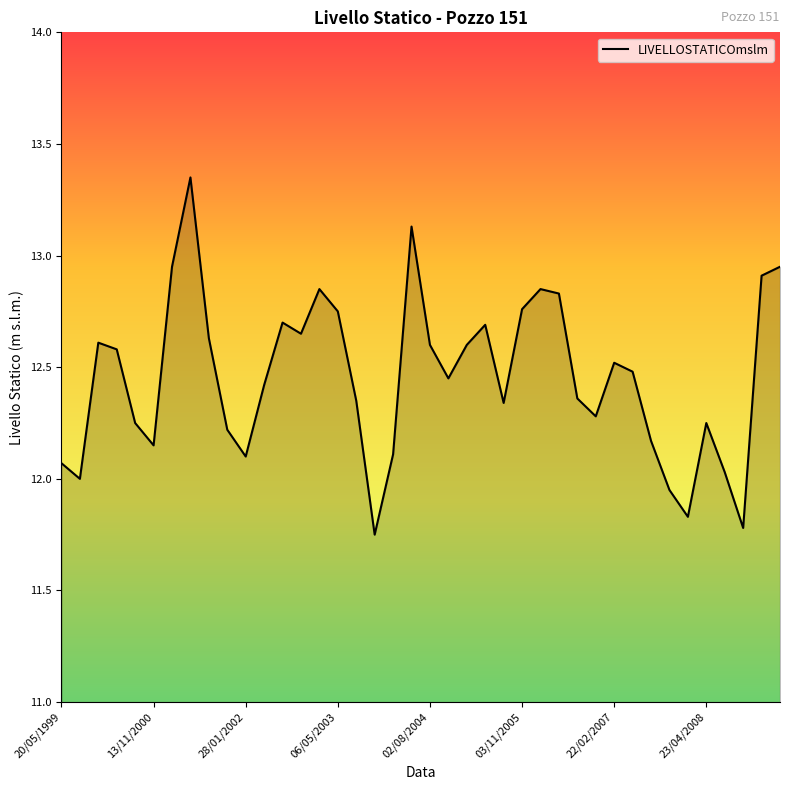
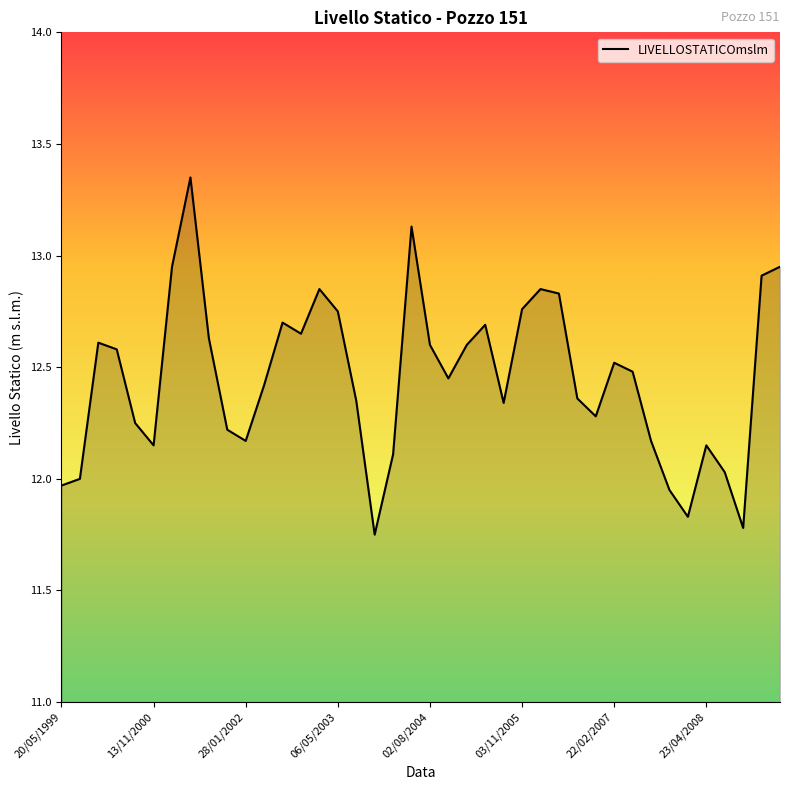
20/05/1999: 12.07 -> 11.97
28/01/2002: 12.10 -> 12.17
23/04/2008: 12.25 -> 12.15
